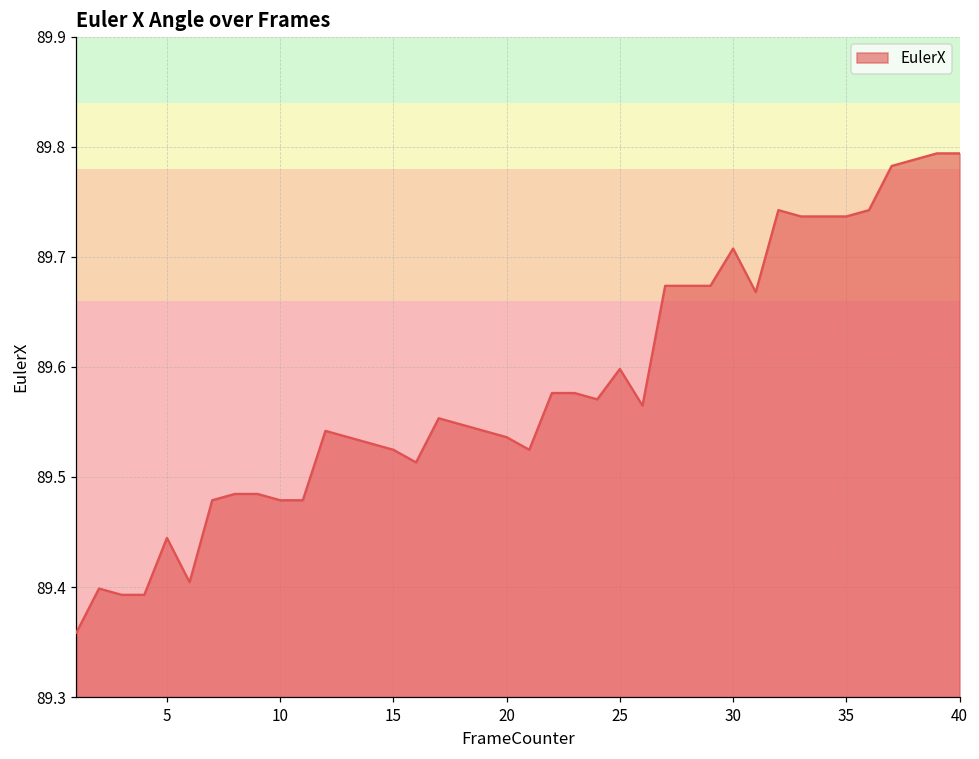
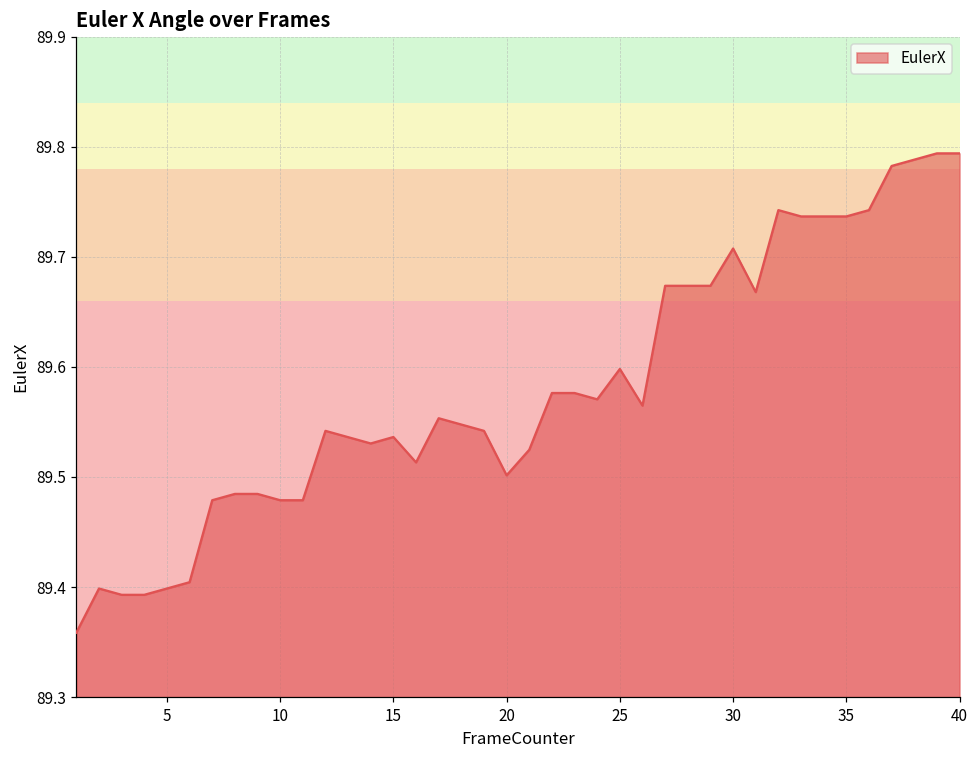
5: 89.445 -> 89.399
15: 89.525 -> 89.536
20: 89.536 -> 89.501
